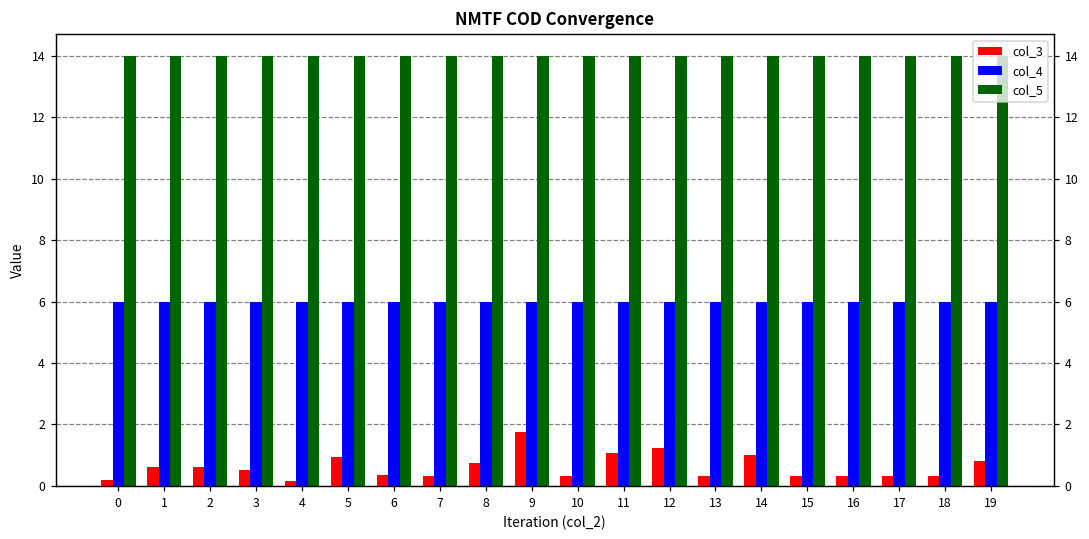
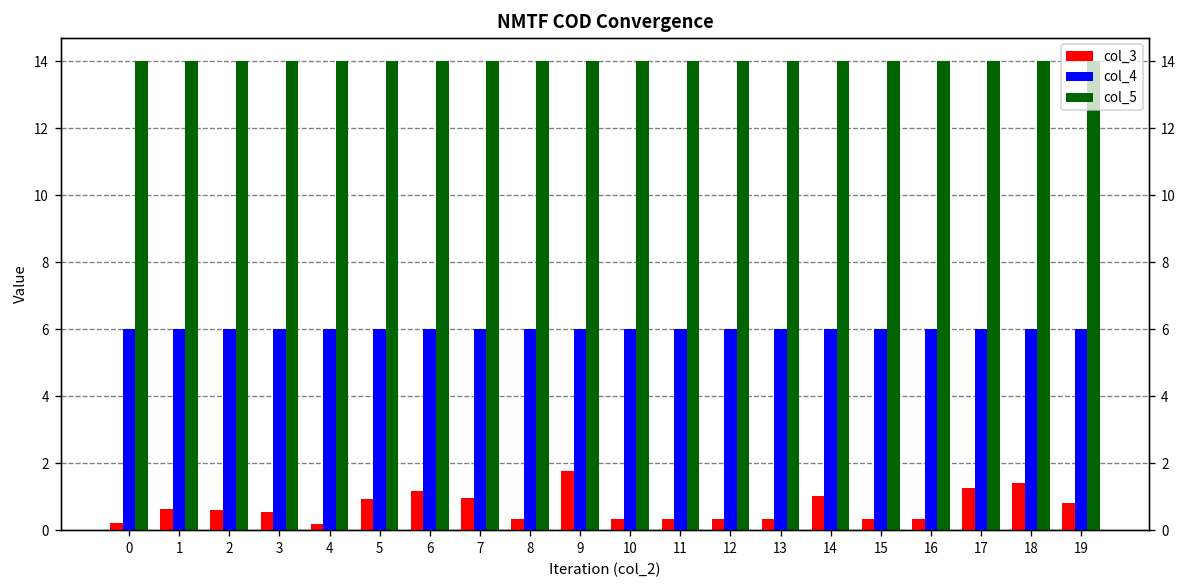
col_3, 6: 0.3 -> 1.2
col_3, 7: 0.3 -> 1.0
col_3, 8: 0.7 -> 0.3
col_3, 11: 1.1 -> 0.3
col_3, 12: 1.2 -> 0.3
col_3, 17: 0.3 -> 1.2
col_3, 18: 0.3 -> 1.4
